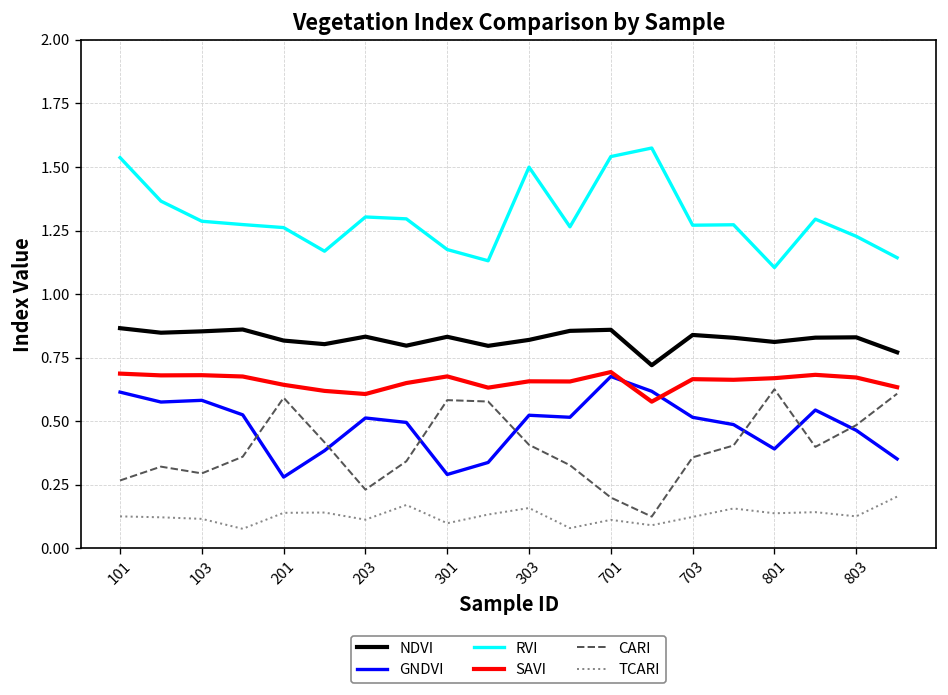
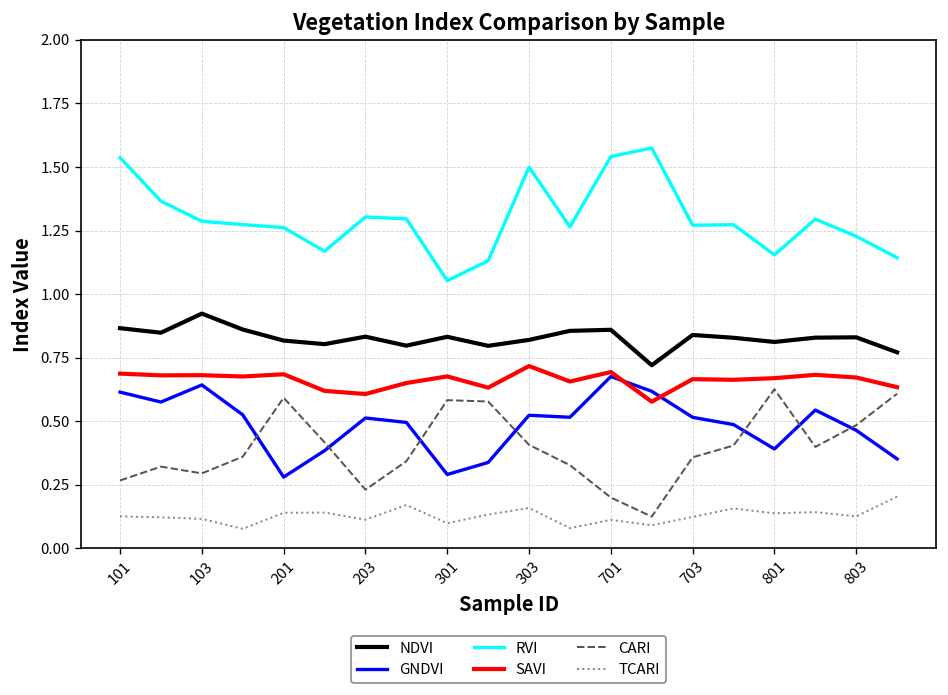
NDVI, 103: 0.85 -> 0.92
GNDVI, 103: 0.58 -> 0.64
SAVI, 201: 0.64 -> 0.68
RVI, 301: 1.18 -> 1.05
SAVI, 303: 0.66 -> 0.72
RVI, 801: 1.10 -> 1.15
